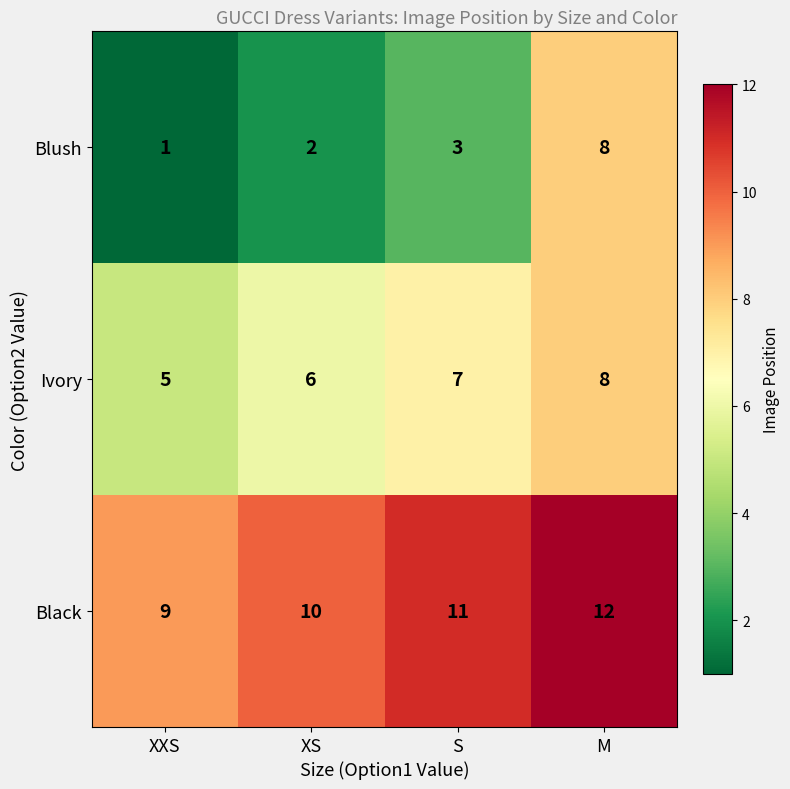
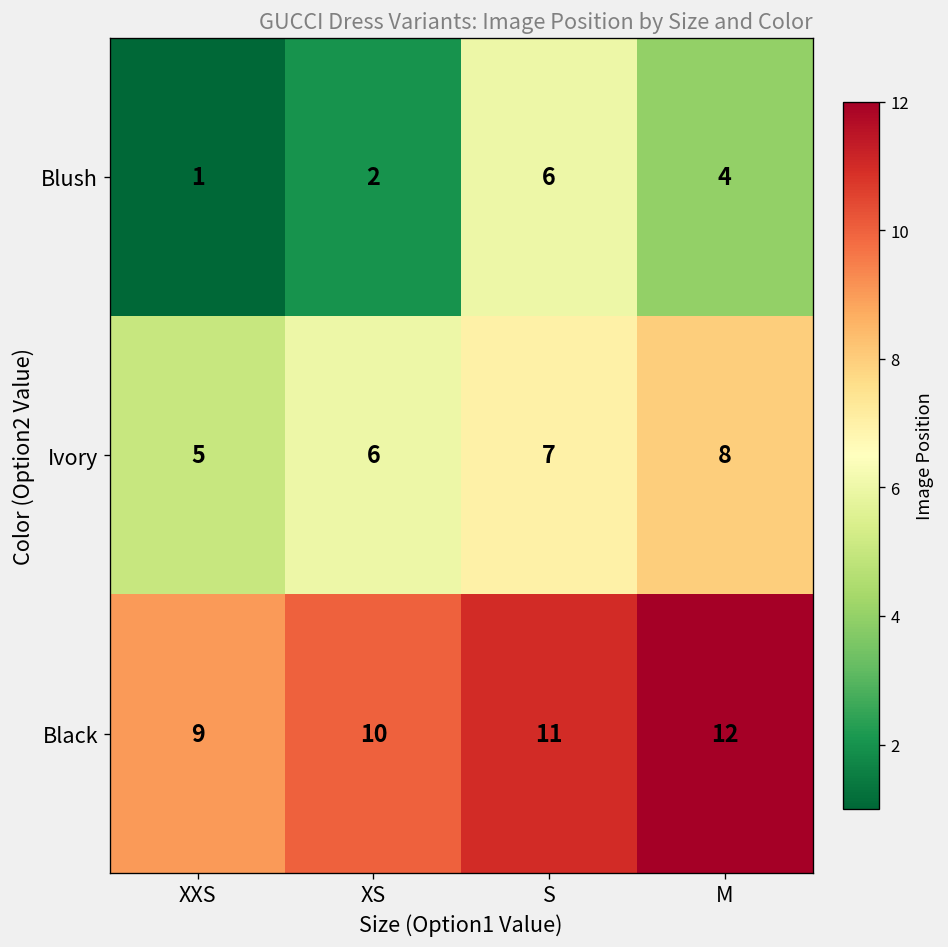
Blush, S: 3 -> 6
Blush, M: 8 -> 4
